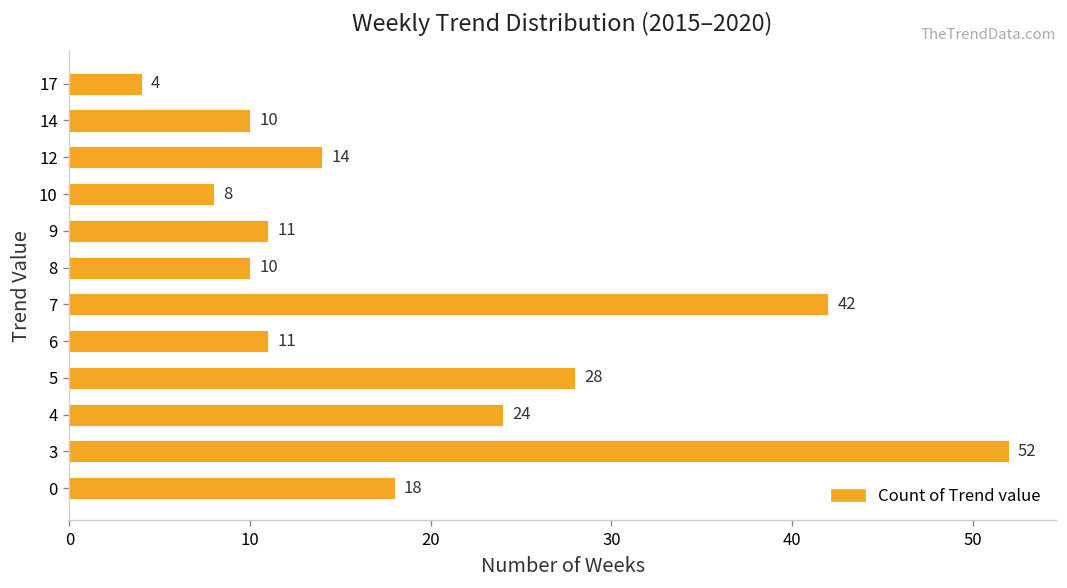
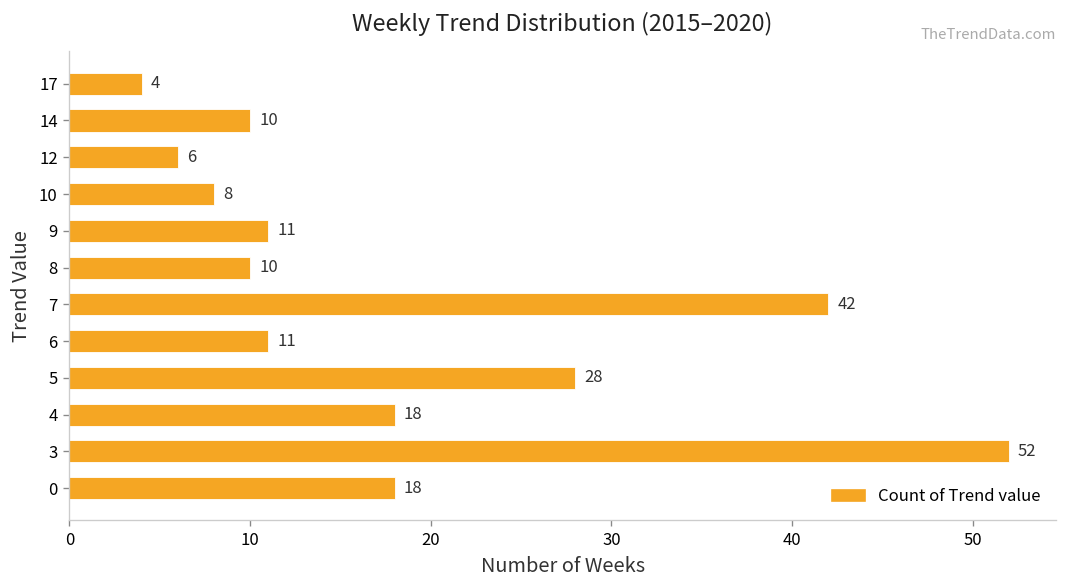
12: 14 -> 6
4: 24 -> 18
